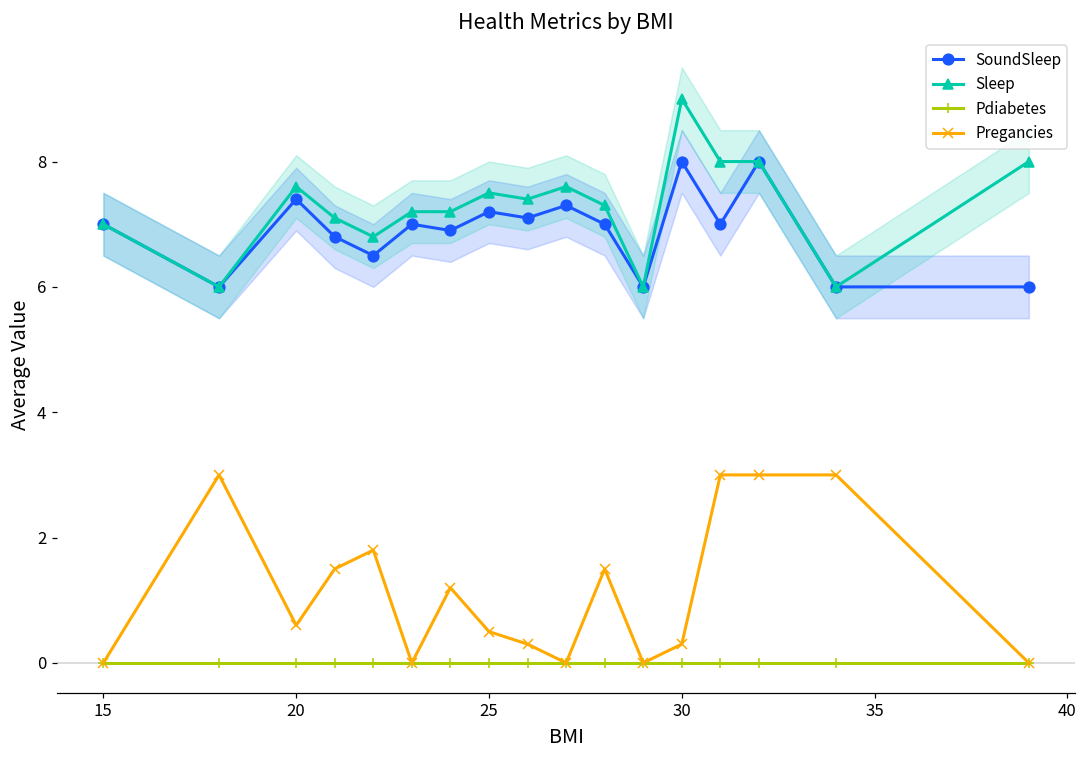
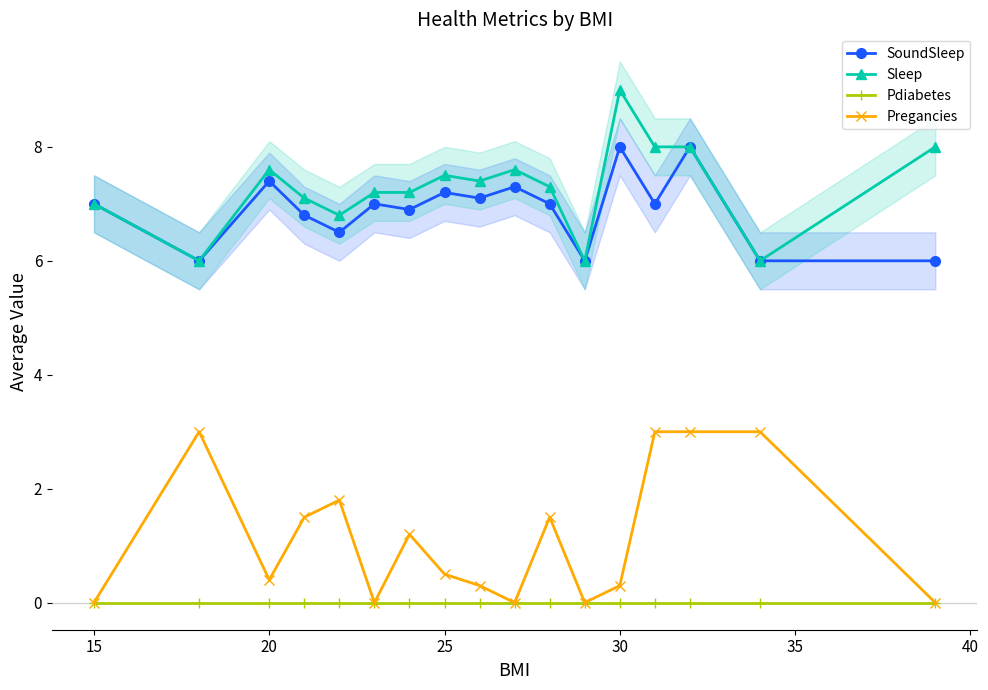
Pregancies, 20: 0.6 -> 0.4
